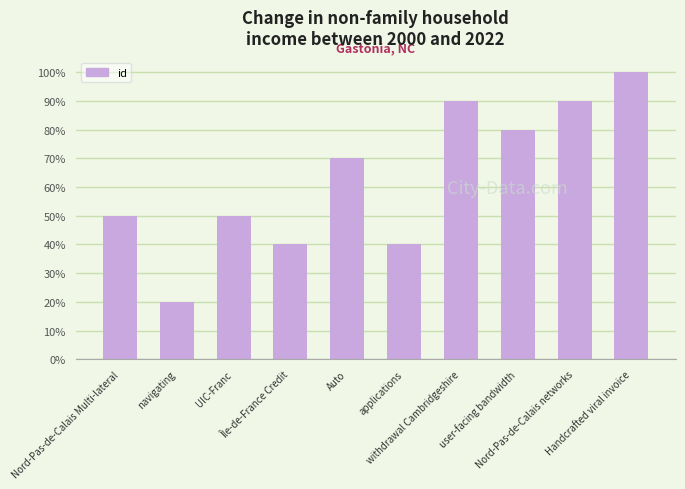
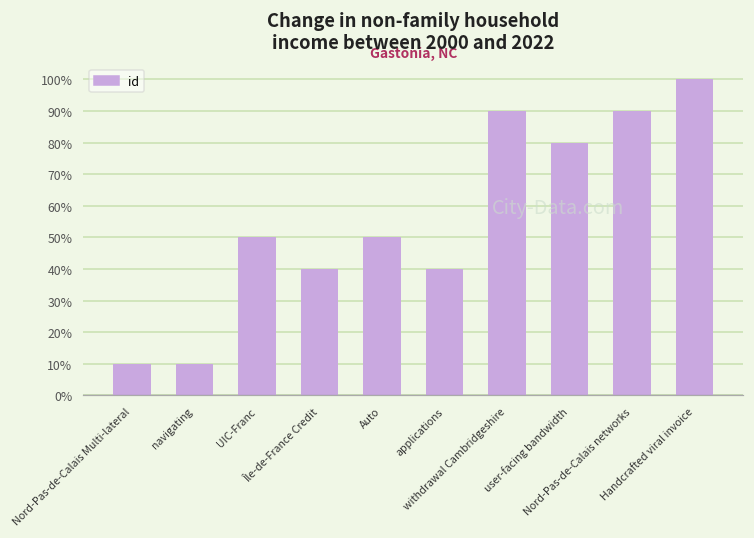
Nord-Pas-de-Calais Multi-lateral: 50% -> 10%
navigating: 20% -> 10%
Auto: 70% -> 50%
